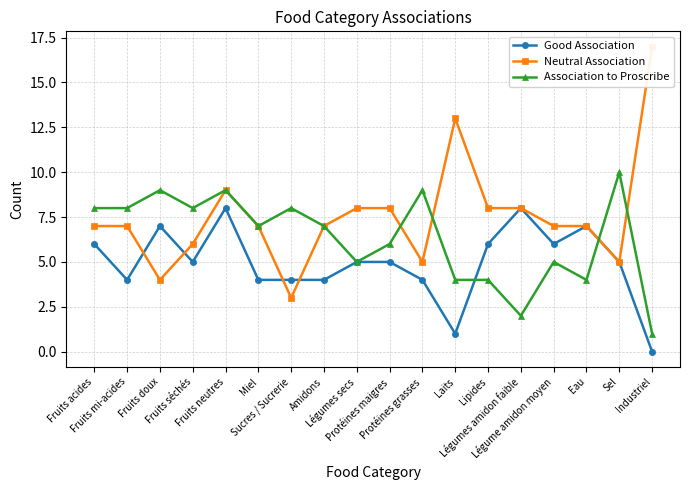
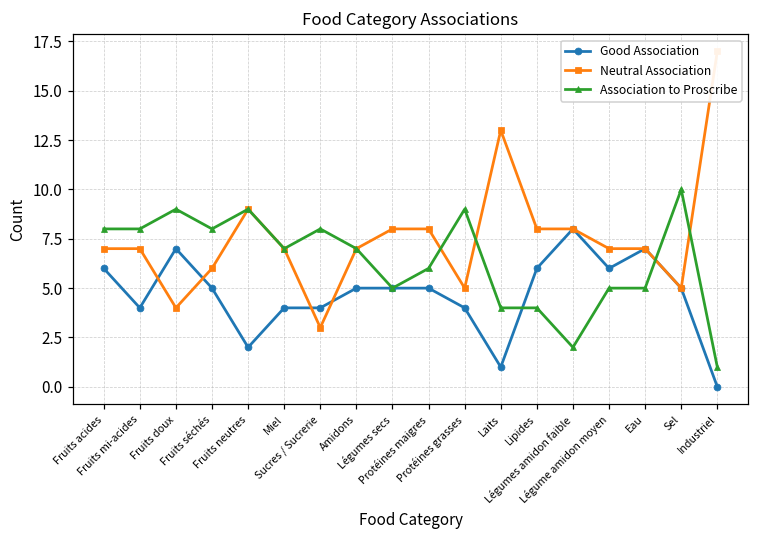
Good Association, Fruits neutres: 8 -> 2
Good Association, Amidons: 4 -> 5
Association to Proscribe, Eau: 4 -> 5
